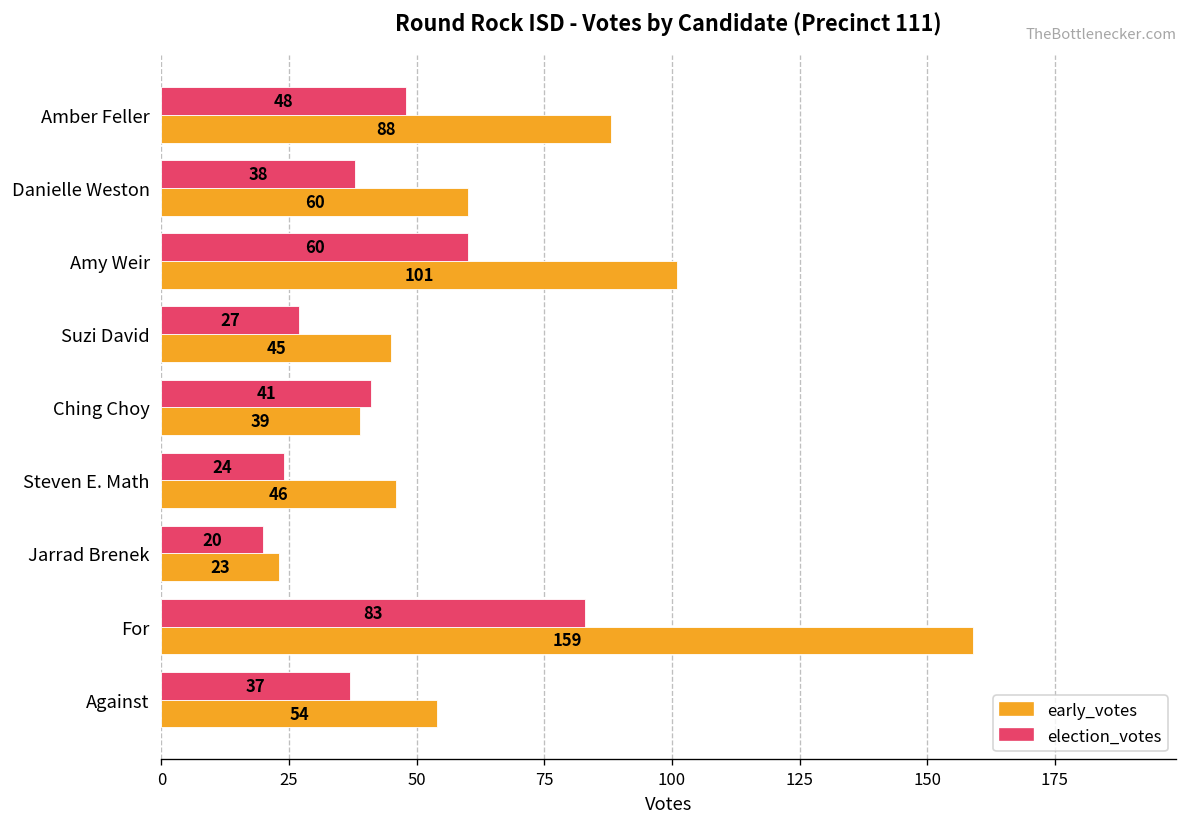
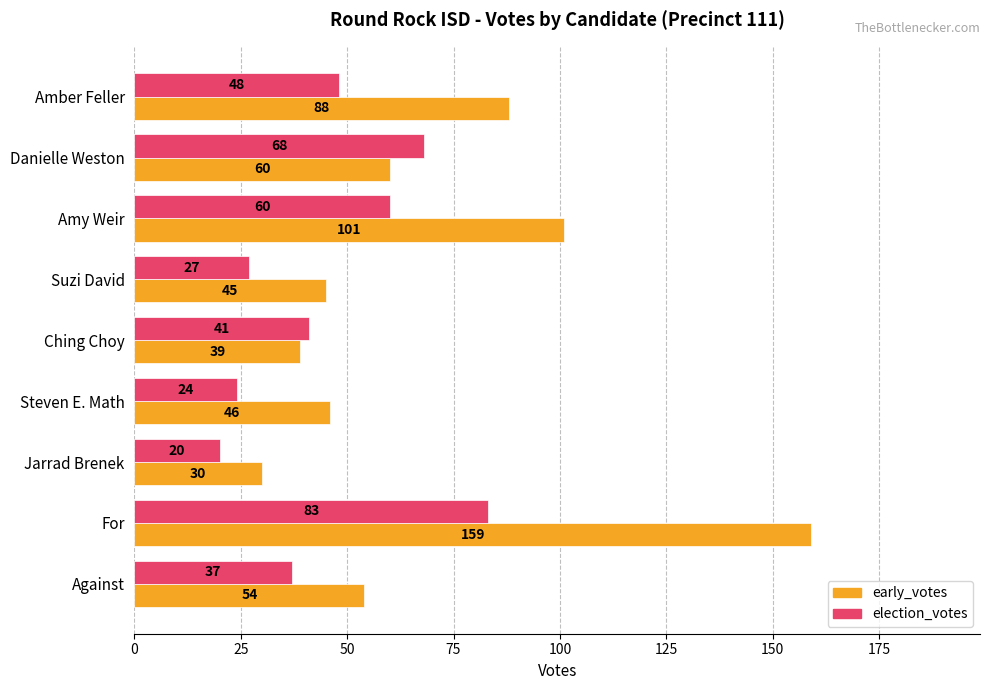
election_votes, Danielle Weston: 38 -> 68
early_votes, Jarrad Brenek: 23 -> 30
